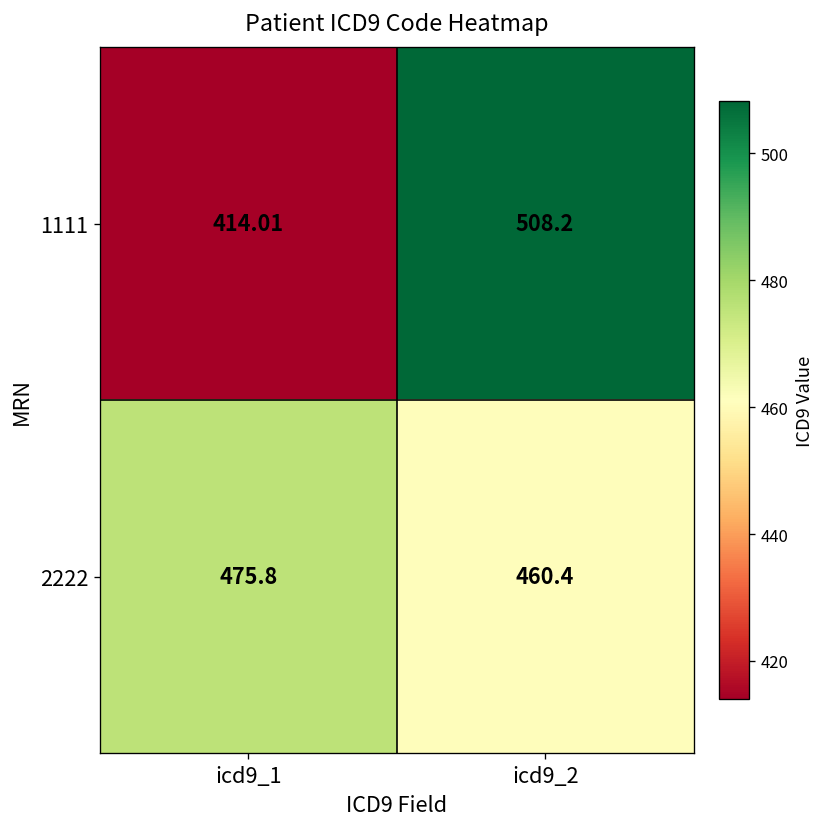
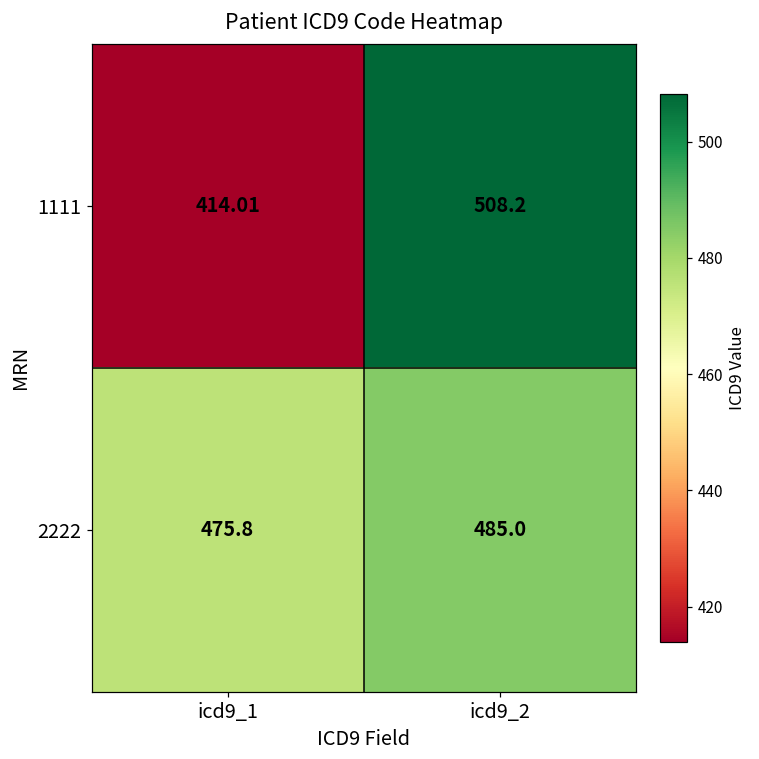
2222, icd9_2: 460.4 -> 485.0
